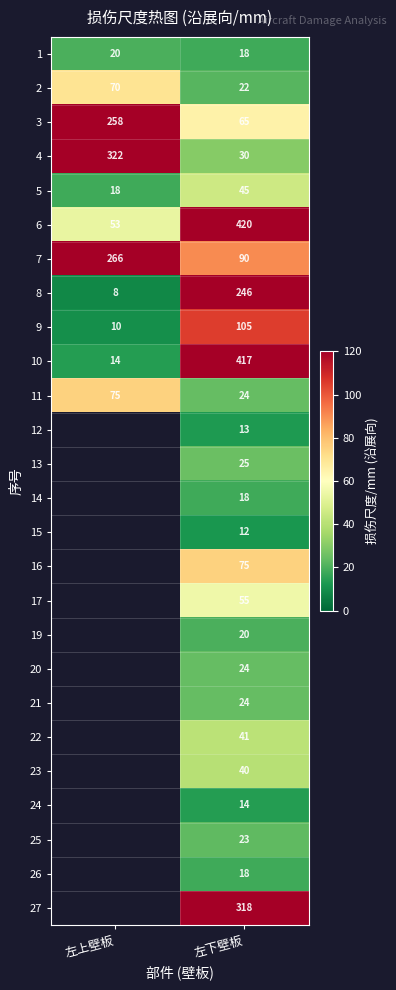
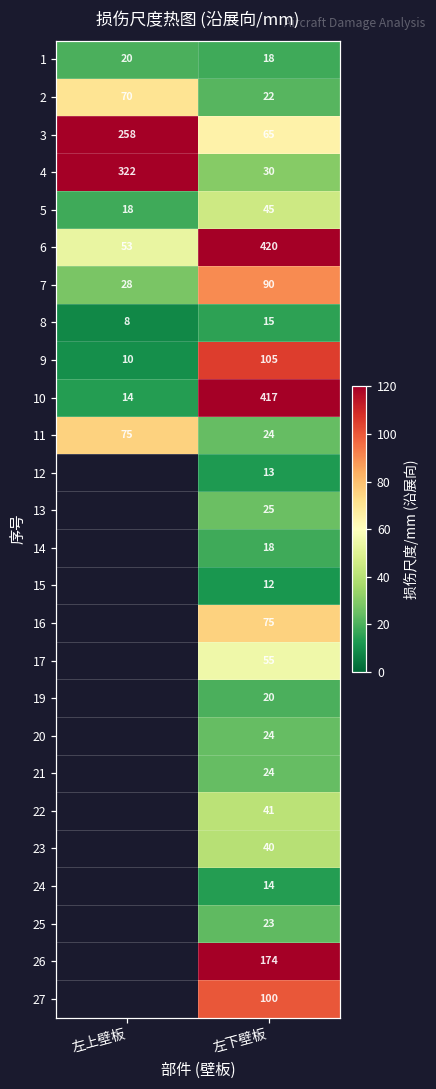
7, 左上壁板: 266 -> 28
8, 左下壁板: 246 -> 15
26, 左下壁板: 18 -> 174
27, 左下壁板: 318 -> 100
